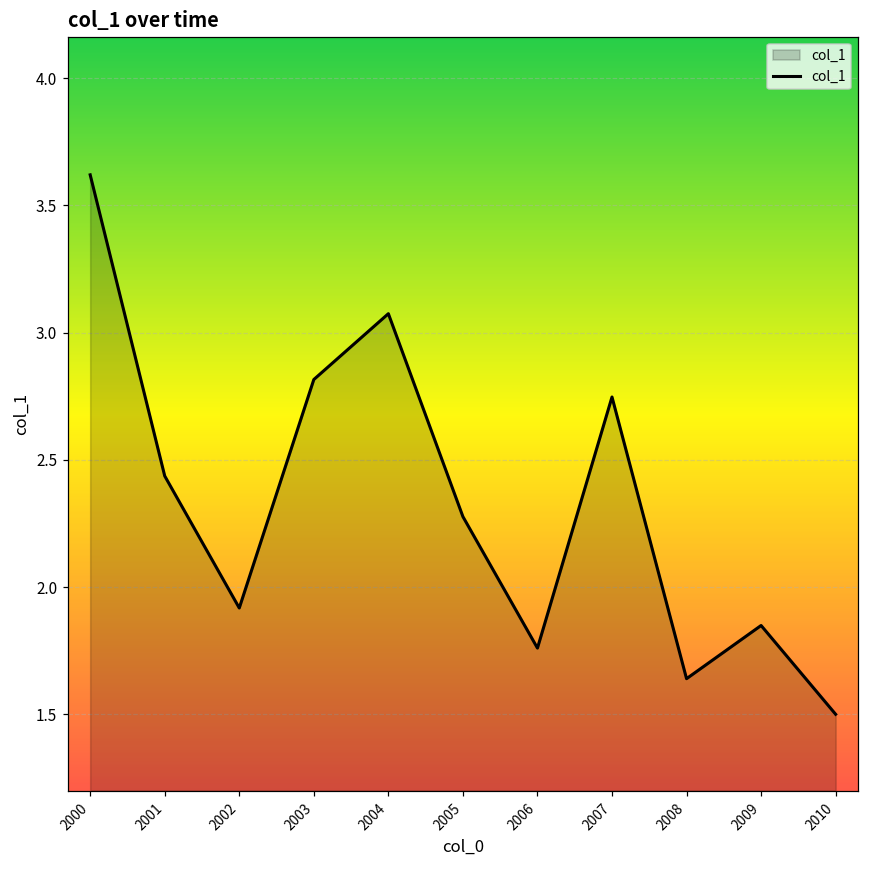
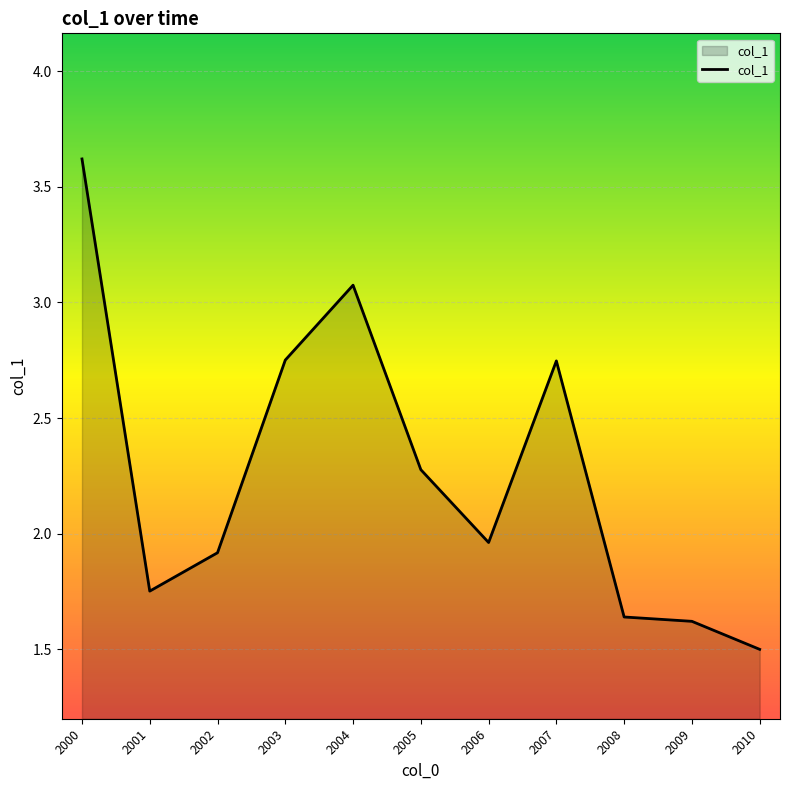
2001: 2.44 -> 1.75
2003: 2.82 -> 2.75
2006: 1.76 -> 1.96
2009: 1.85 -> 1.62
